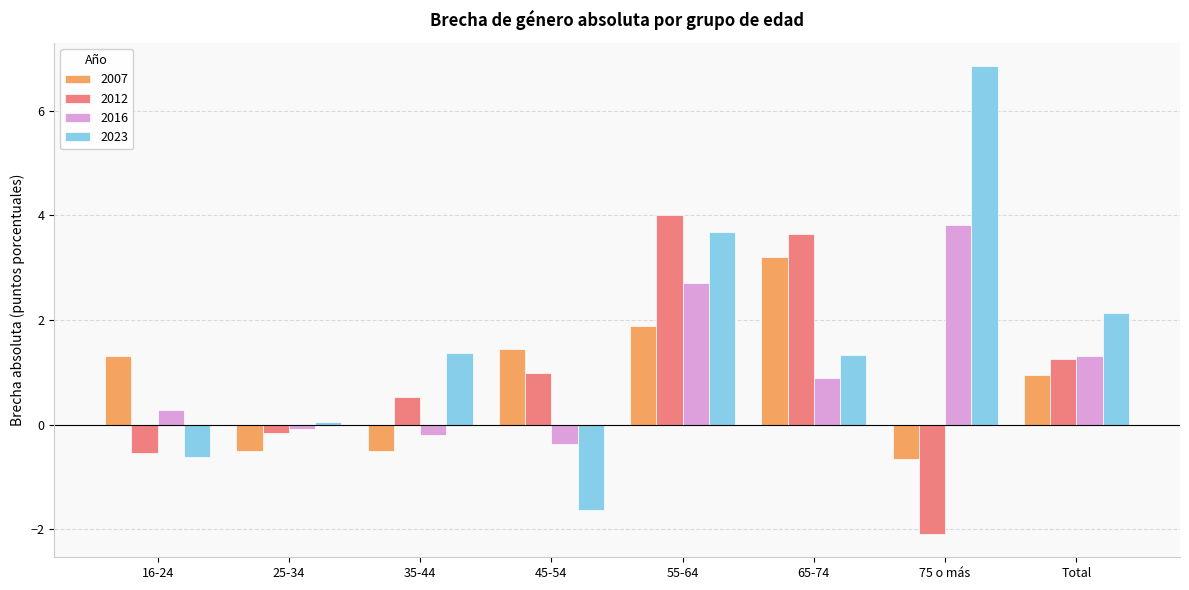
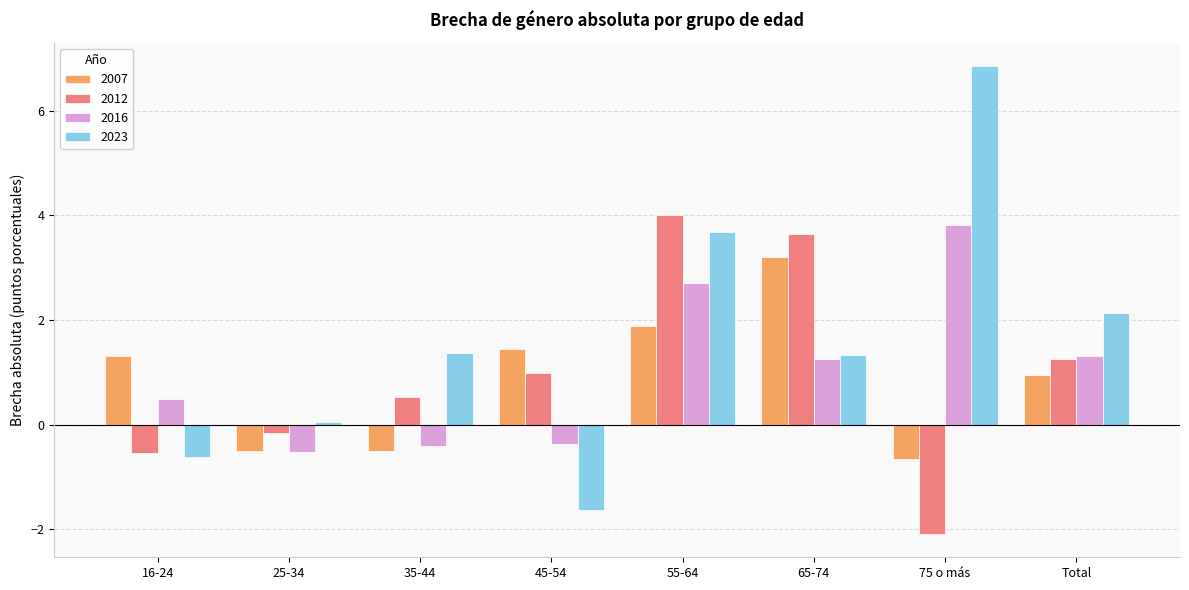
2016, 16-24: 0.3 -> 0.5
2016, 25-34: -0.1 -> -0.5
2016, 35-44: -0.2 -> -0.4
2016, 65-74: 0.9 -> 1.3
